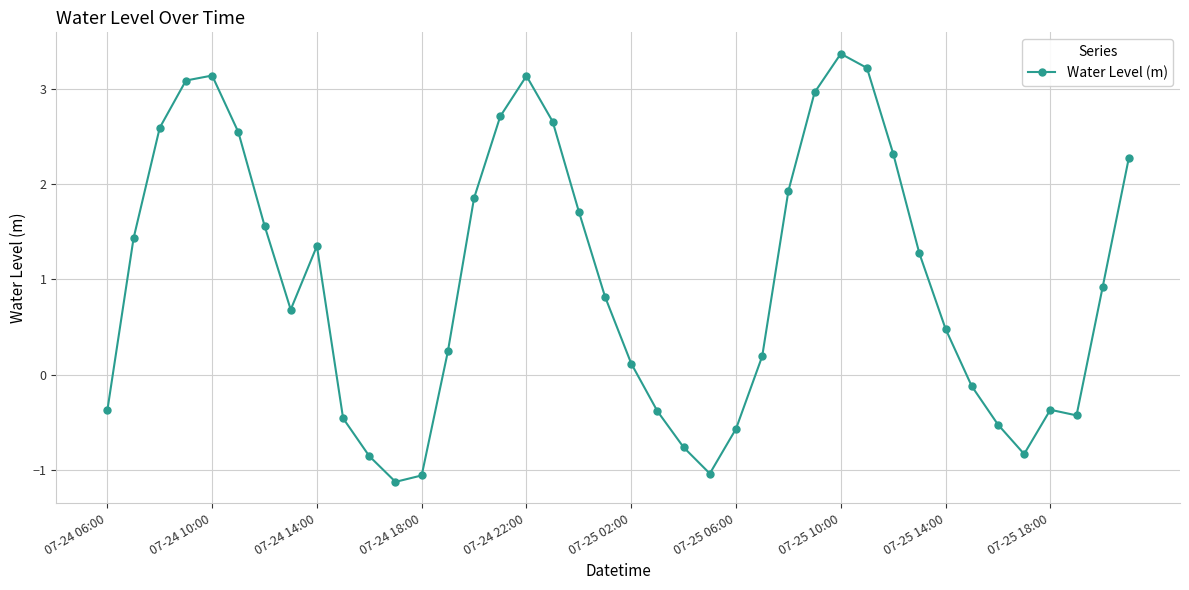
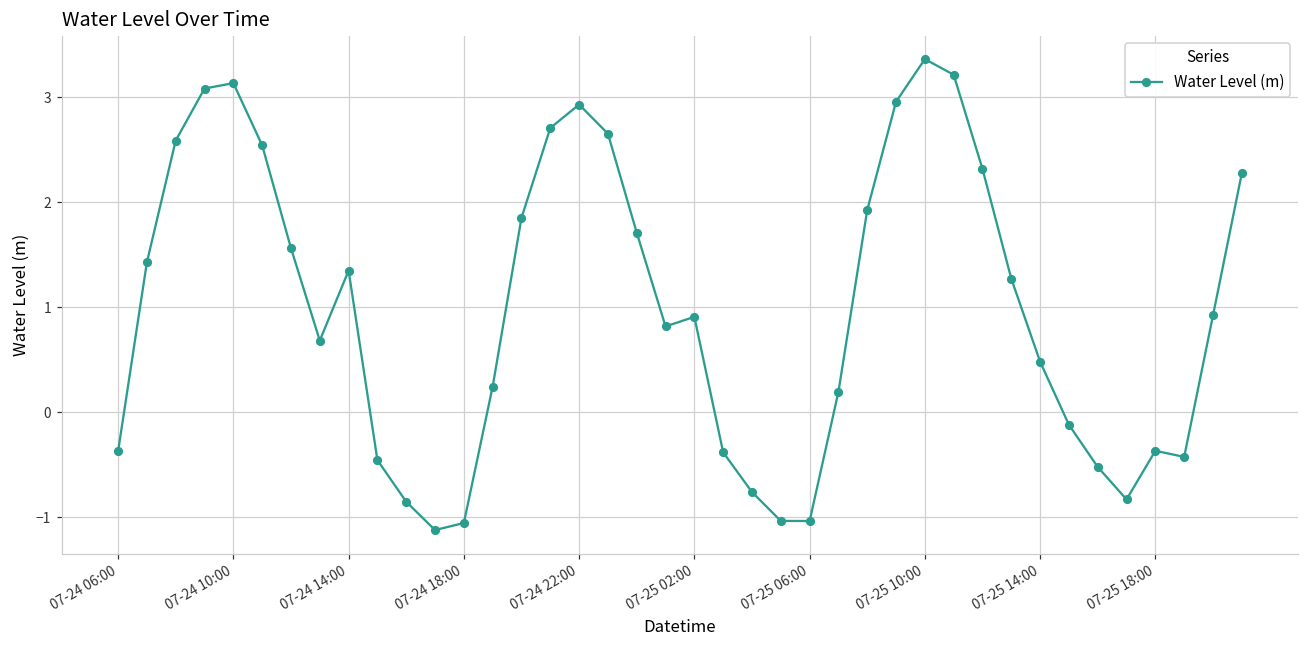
07-24 22:00: 3.1 -> 2.9
07-25 02:00: 0.1 -> 0.9
07-25 06:00: -0.6 -> -1.0
